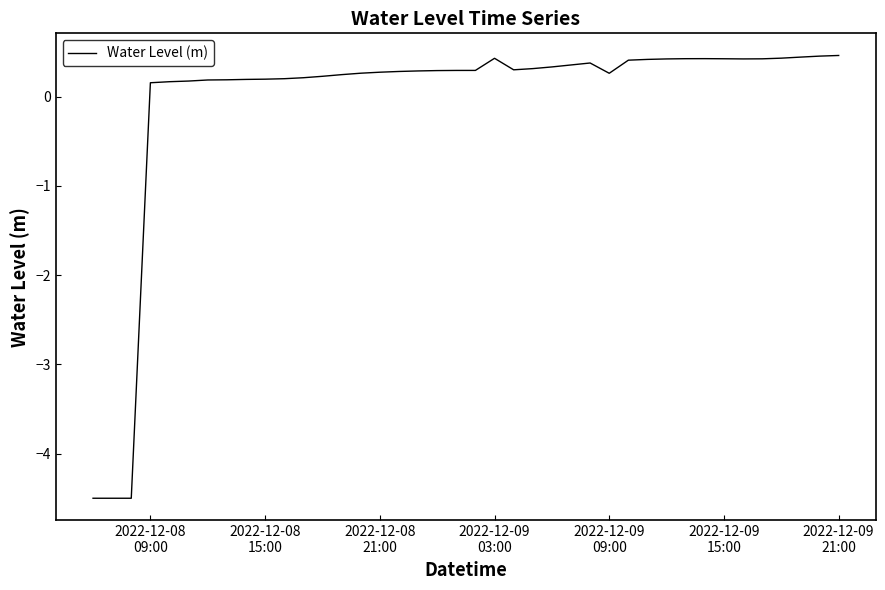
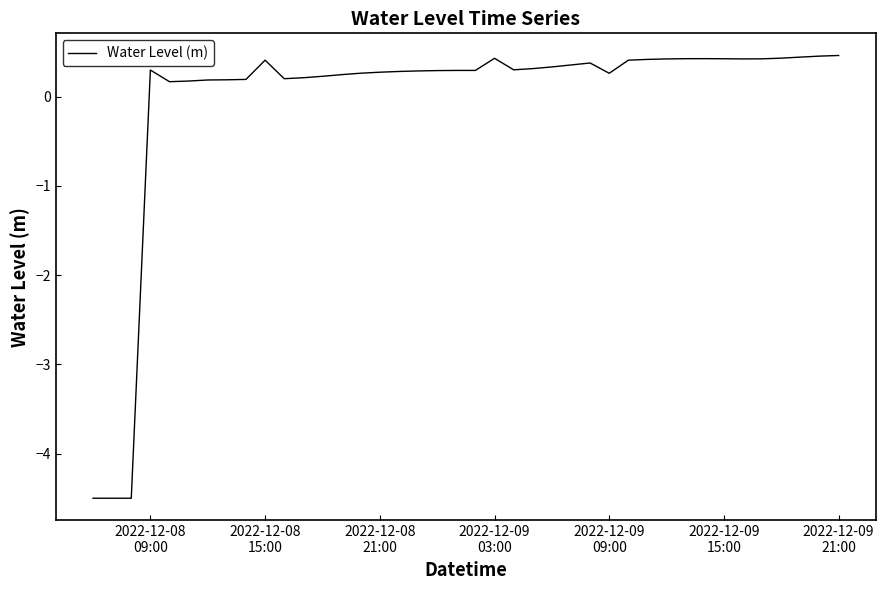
2022-12-08 09:00: 0.2 -> 0.3
2022-12-08 15:00: 0.2 -> 0.4
